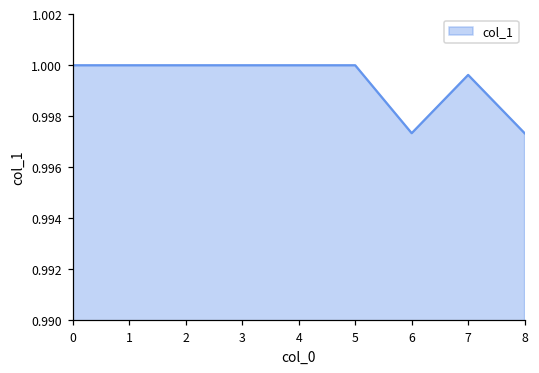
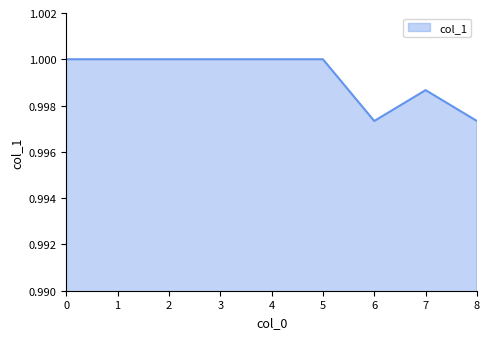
7: 0.9996 -> 0.9987
